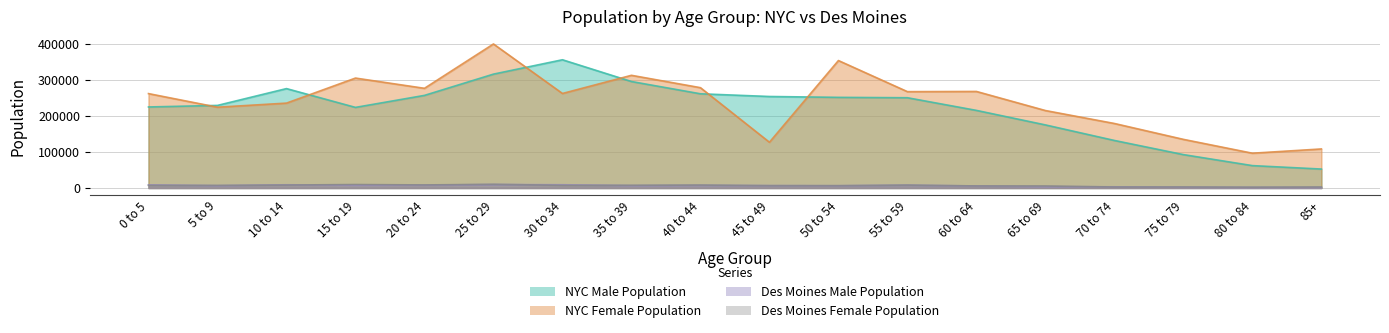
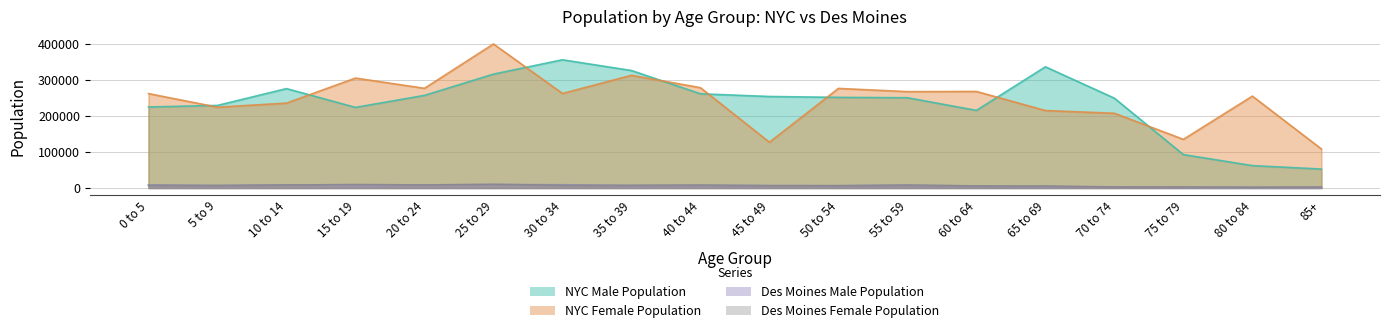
NYC Male Population, 35 to 39: 300000 -> 330000
NYC Female Population, 50 to 54: 350000 -> 280000
NYC Male Population, 65 to 69: 170000 -> 340000
NYC Male Population, 70 to 74: 130000 -> 250000
NYC Female Population, 70 to 74: 180000 -> 210000
NYC Female Population, 80 to 84: 100000 -> 250000
